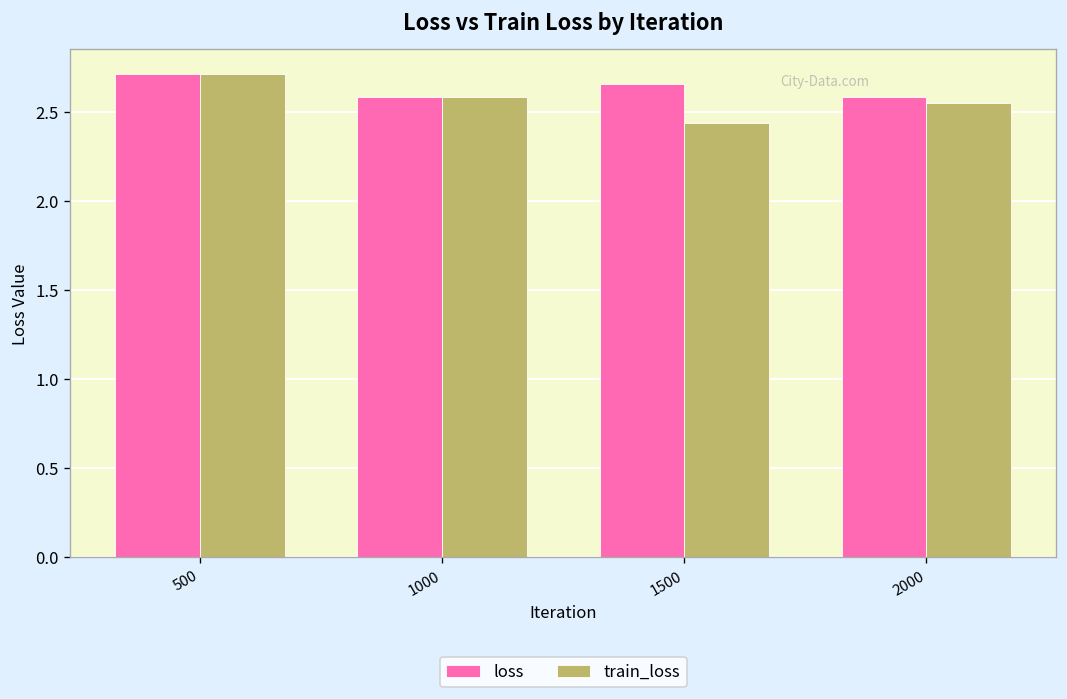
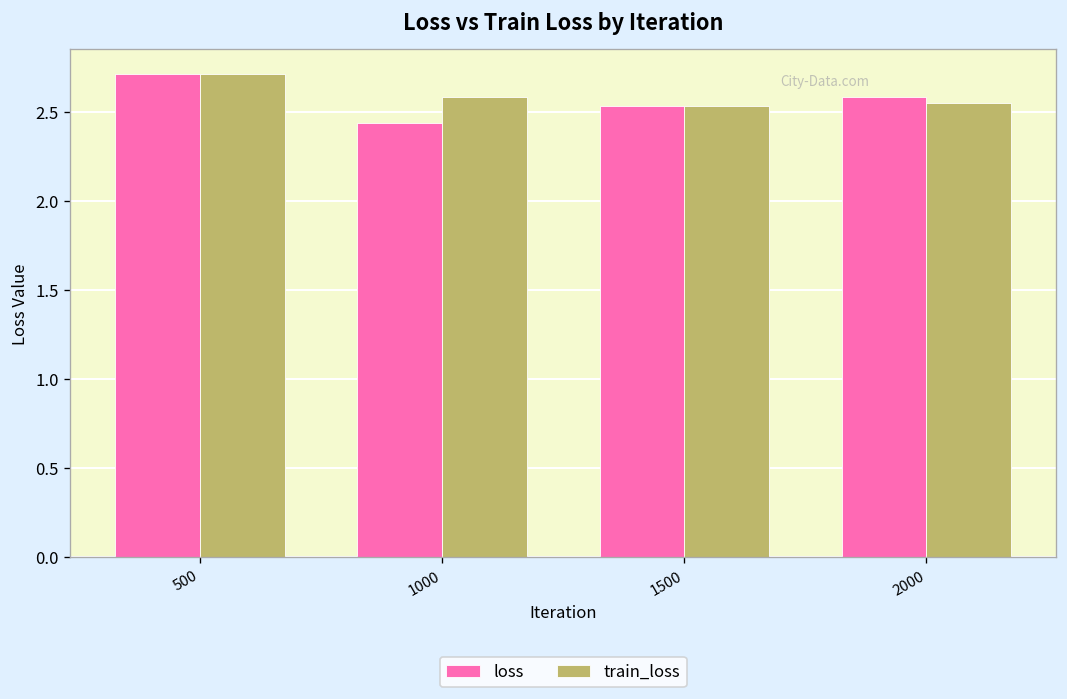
loss, 1000: 2.59 -> 2.44
loss, 1500: 2.66 -> 2.53
train_loss, 1500: 2.44 -> 2.53
